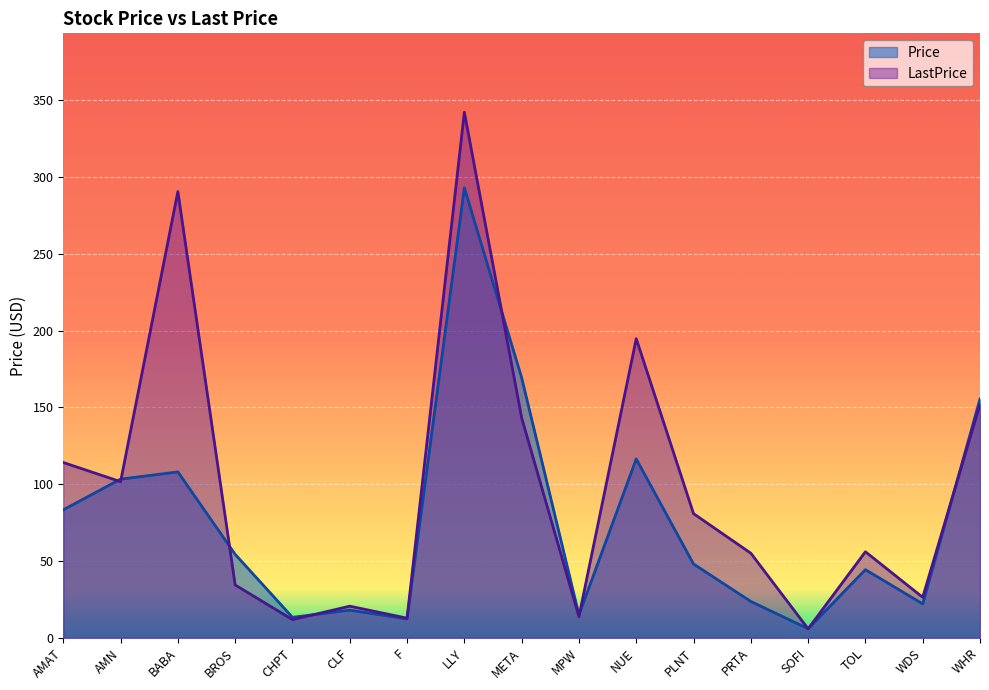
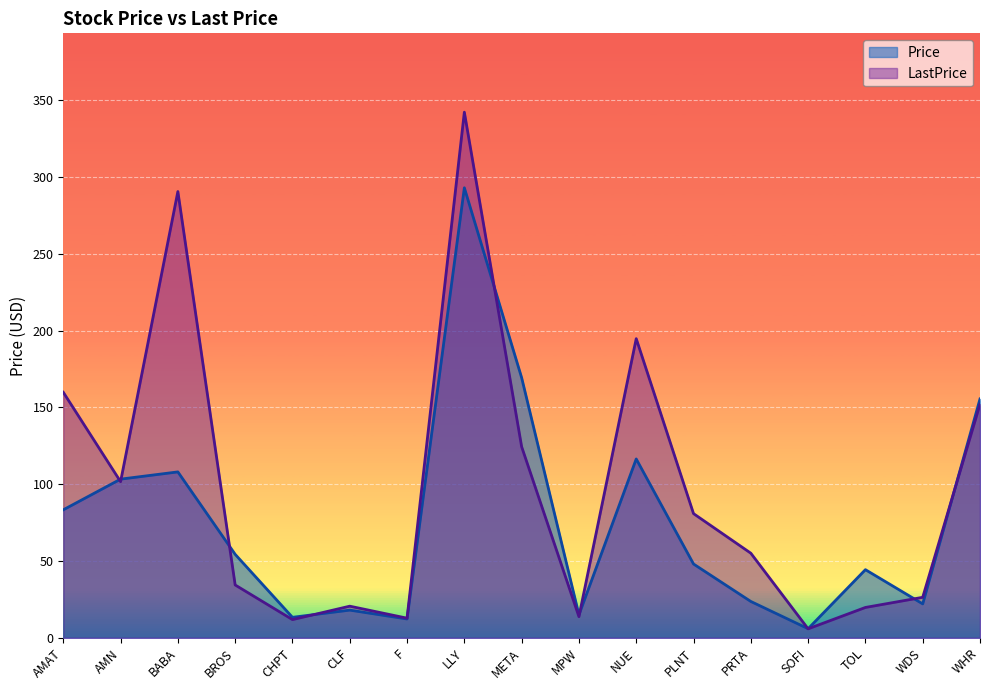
LastPrice, AMAT: 114 -> 160
LastPrice, META: 143 -> 124
LastPrice, TOL: 56 -> 20
